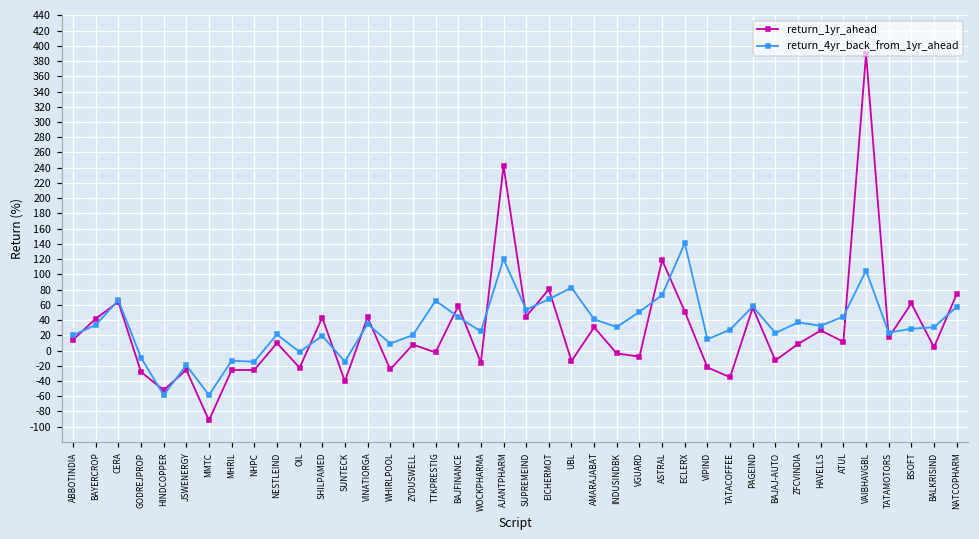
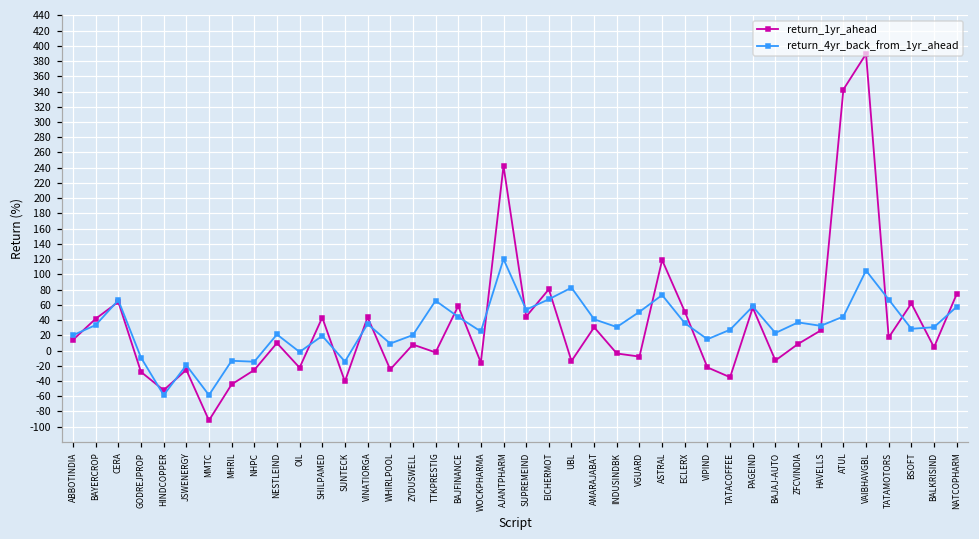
return_1yr_ahead, MHRIL: -30 -> -40
return_4yr_back_from_1yr_ahead, ECLERX: 140 -> 40
return_1yr_ahead, ATUL: 10 -> 340
return_4yr_back_from_1yr_ahead, TATAMOTORS: 20 -> 70
